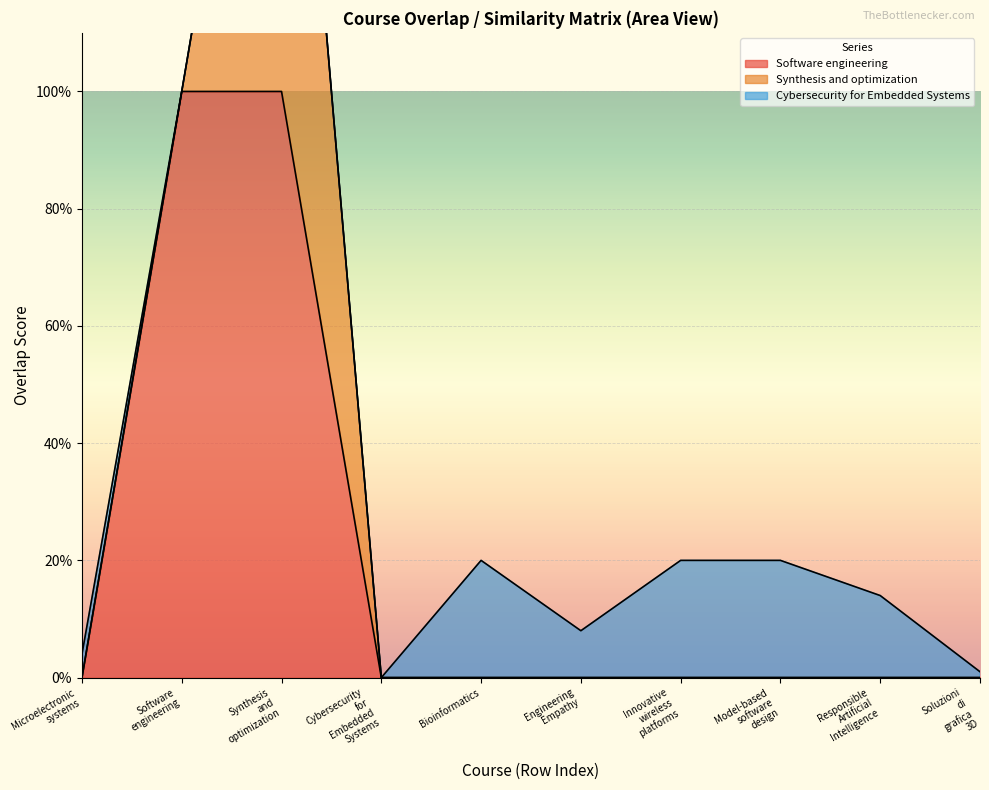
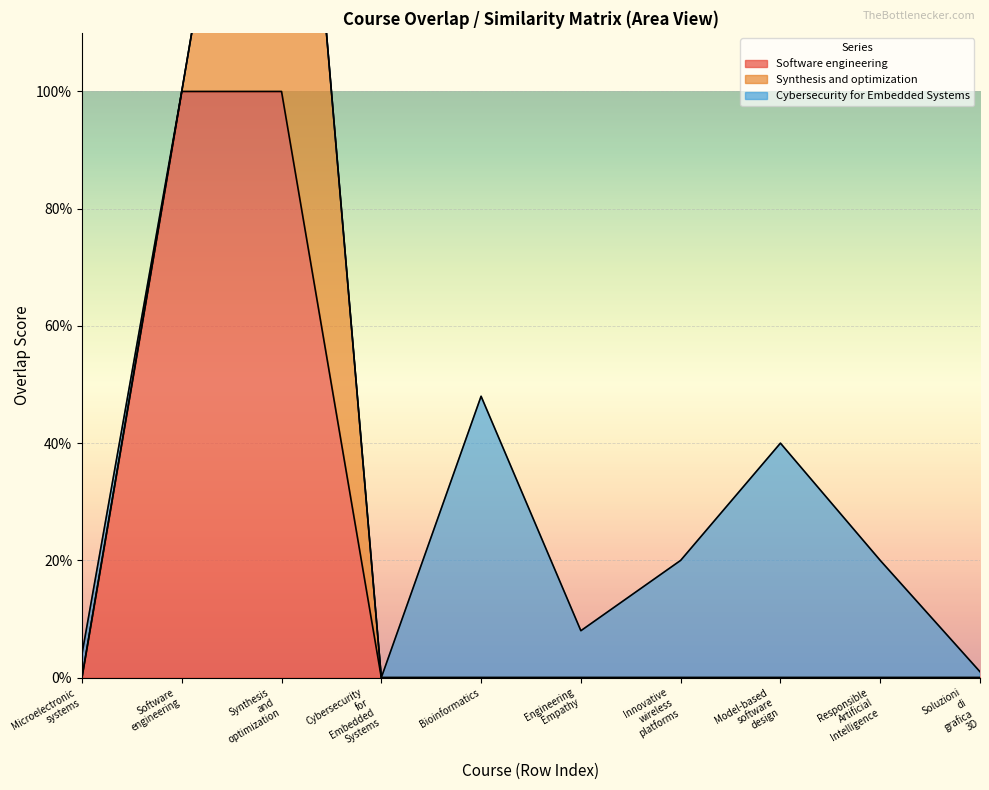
Cybersecurity for Embedded Systems, Bioinformatics: 20% -> 48%
Cybersecurity for Embedded Systems, Model-based software design: 20% -> 40%
Cybersecurity for Embedded Systems, Responsible Artificial Intelligence: 14% -> 20%
